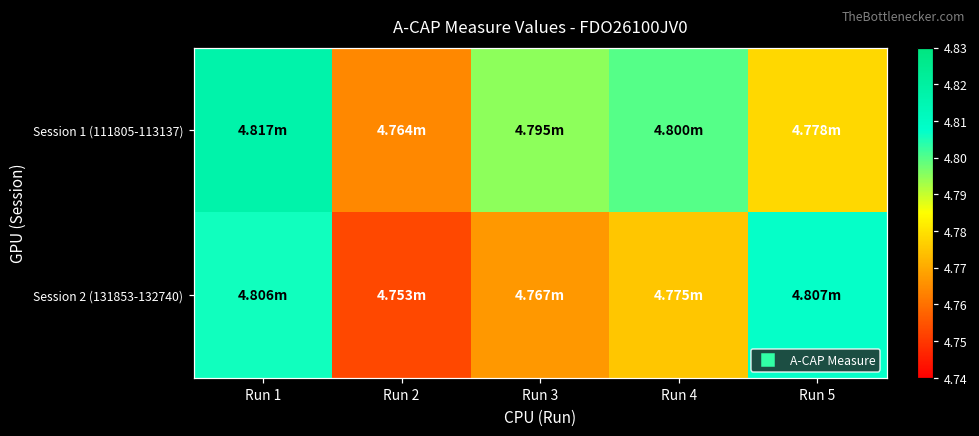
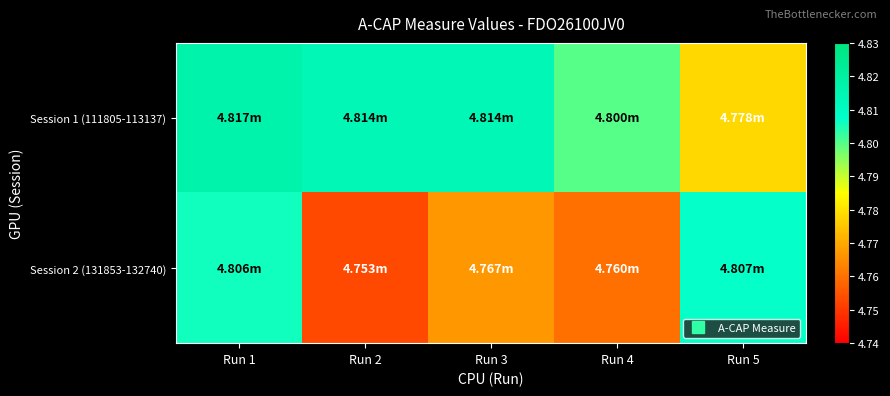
Session 1 (111805-113137), Run 2: 4.764m -> 4.814m
Session 1 (111805-113137), Run 3: 4.795m -> 4.814m
Session 2 (131853-132740), Run 4: 4.775m -> 4.760m
